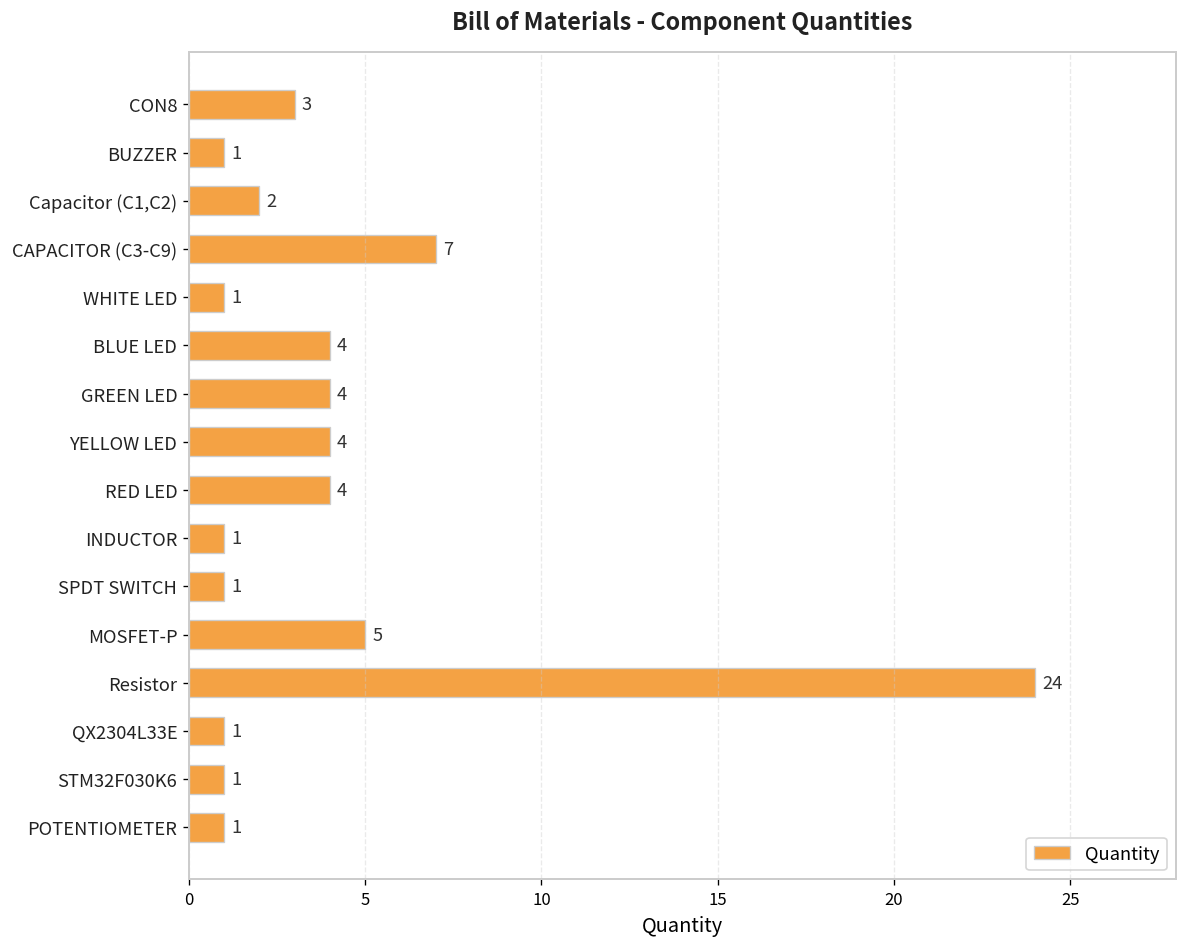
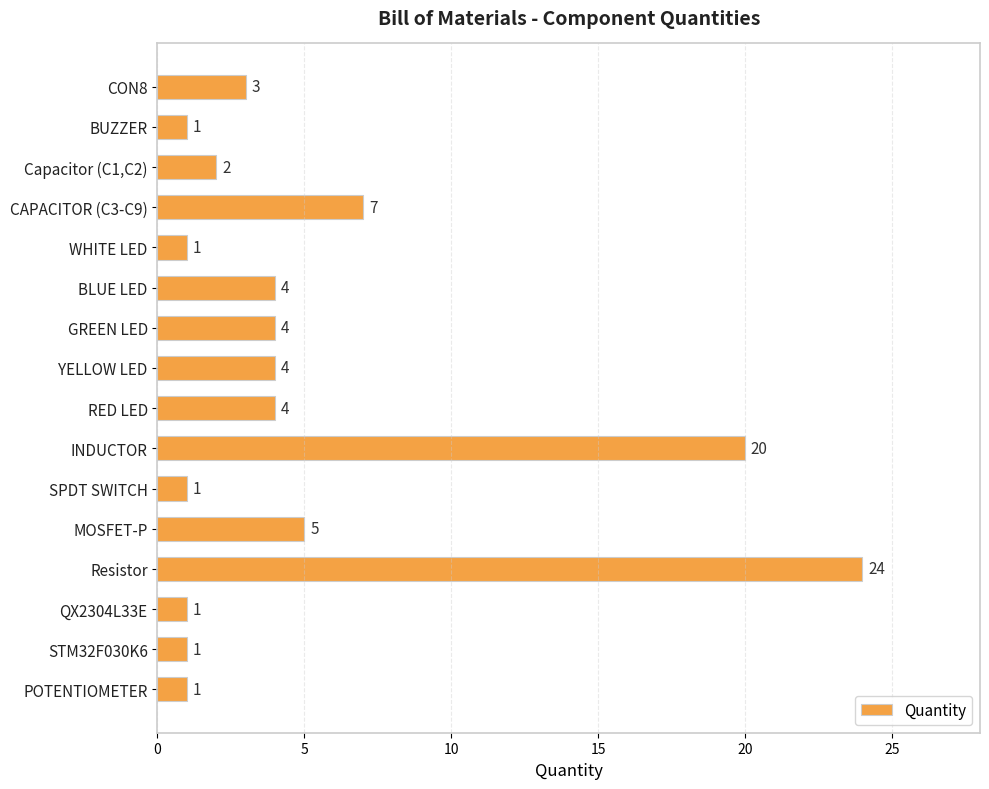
INDUCTOR: 1 -> 20
